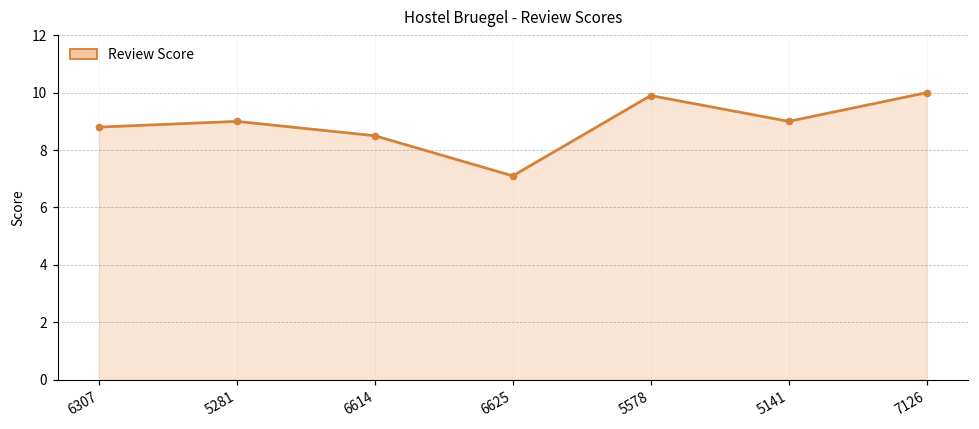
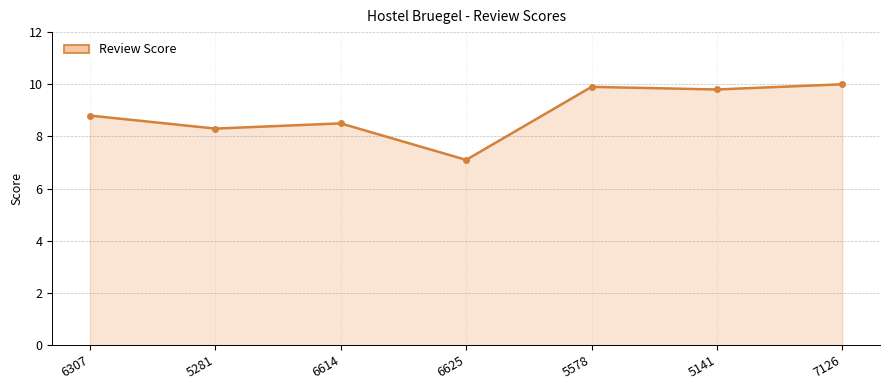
5281: 9.0 -> 8.3
5141: 9.0 -> 9.8
